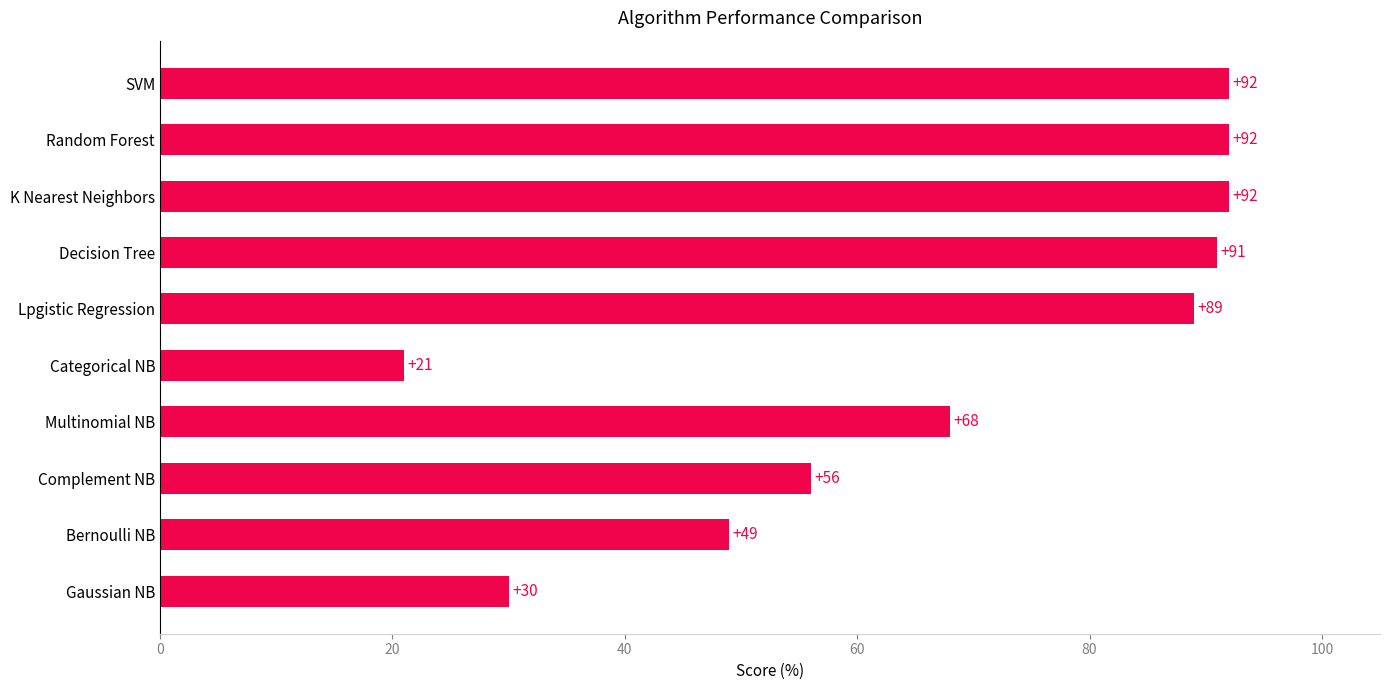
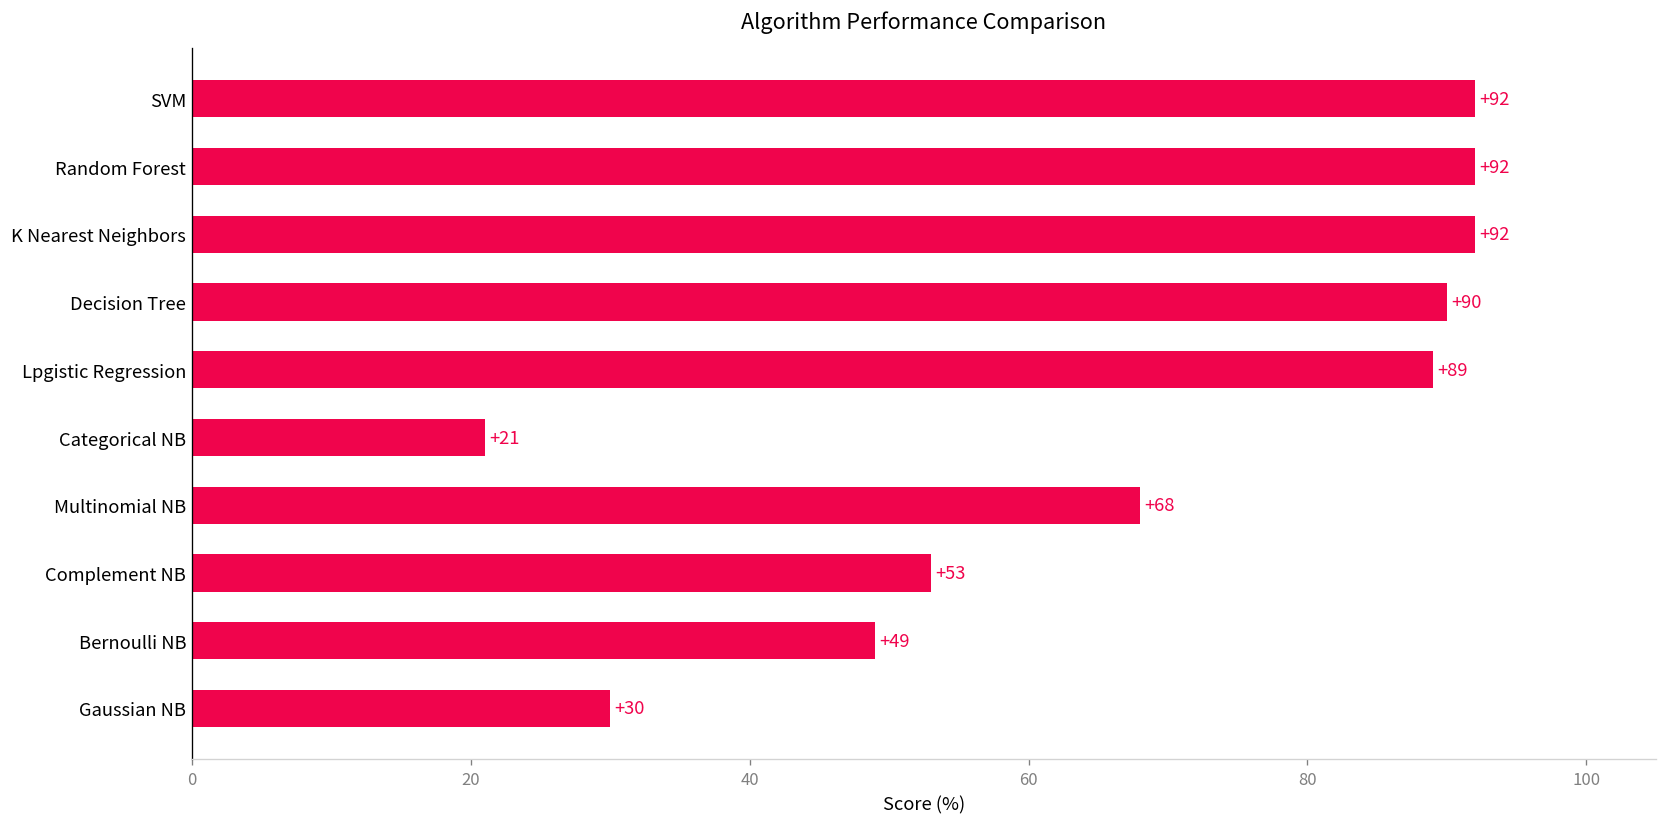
Decision Tree: +91 -> +90
Complement NB: +56 -> +53
